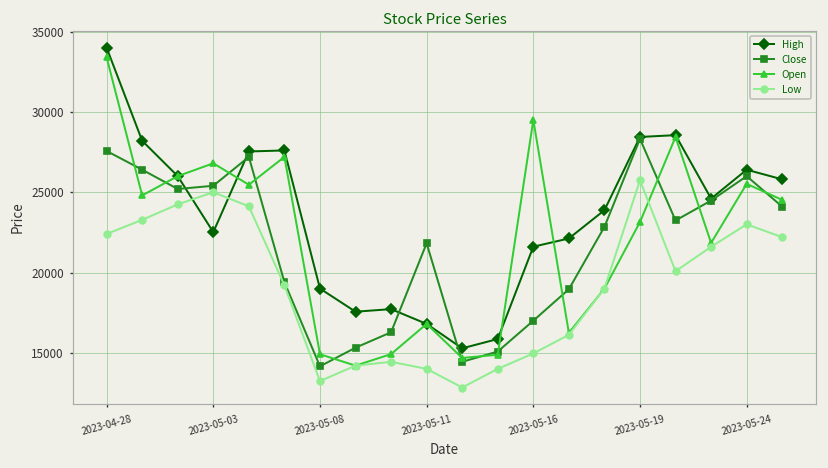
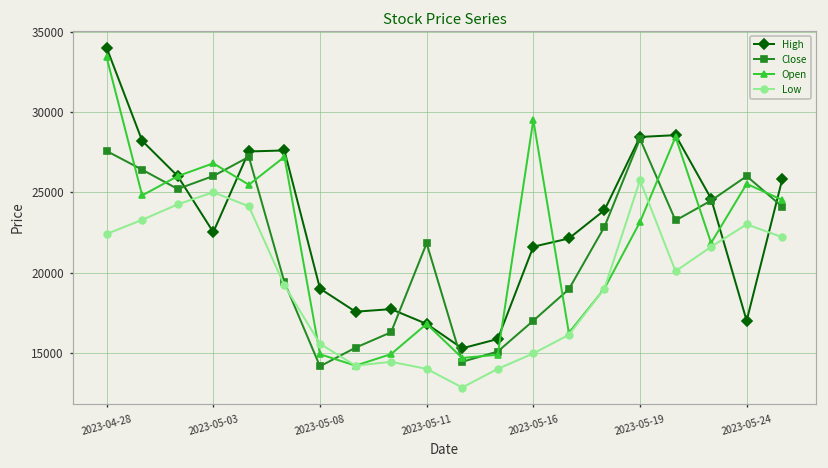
Close, 2023-05-03: 25400 -> 26000
Low, 2023-05-08: 13200 -> 15600
High, 2023-05-24: 26400 -> 17000
